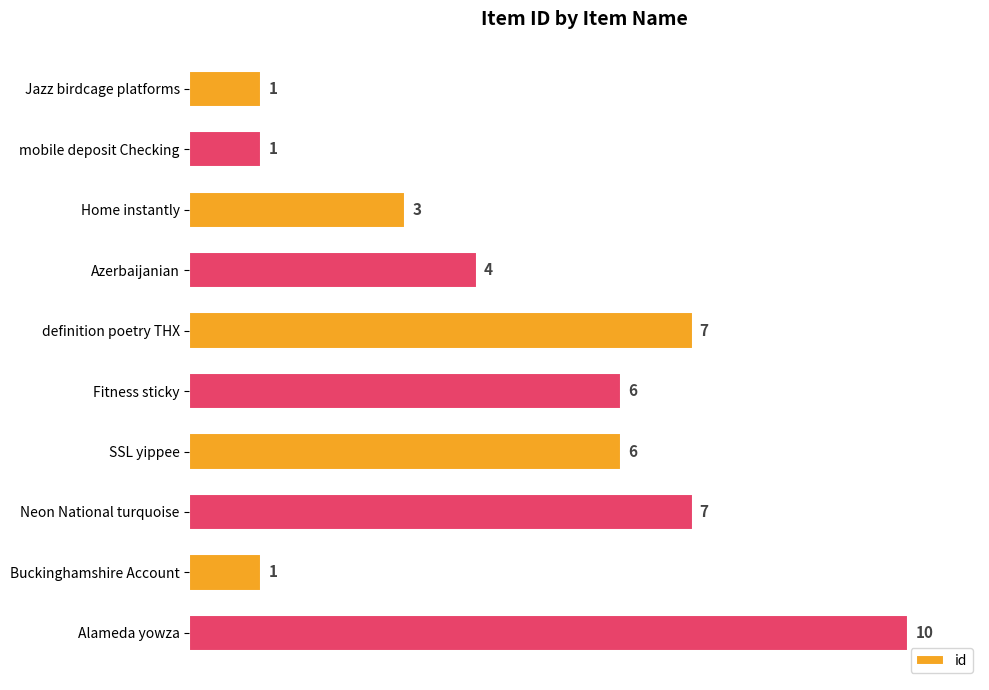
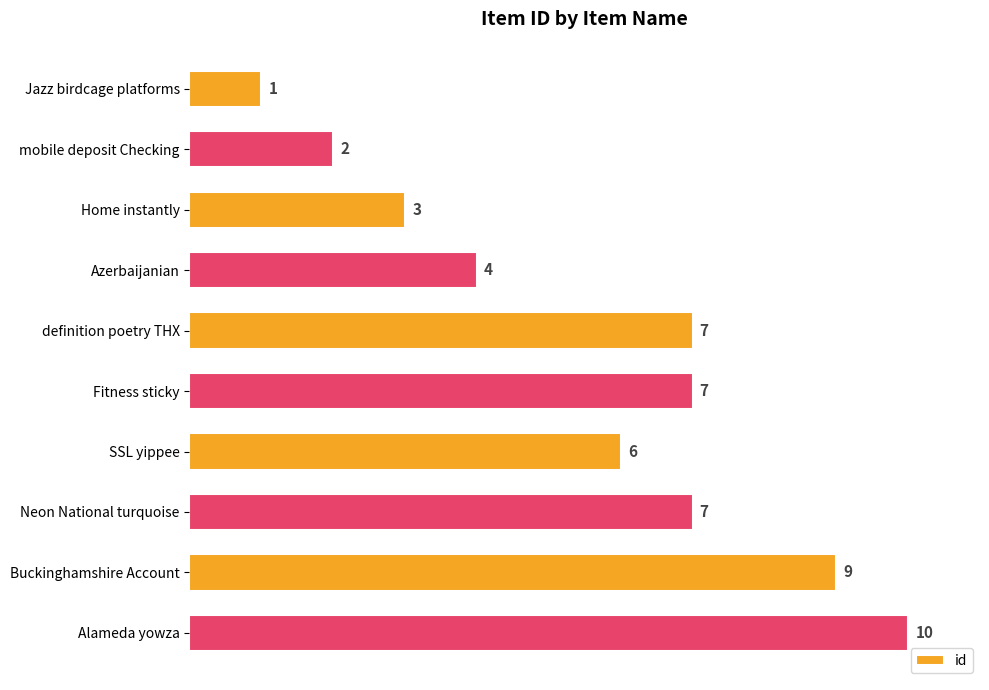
mobile deposit Checking: 1 -> 2
Fitness sticky: 6 -> 7
Buckinghamshire Account: 1 -> 9
